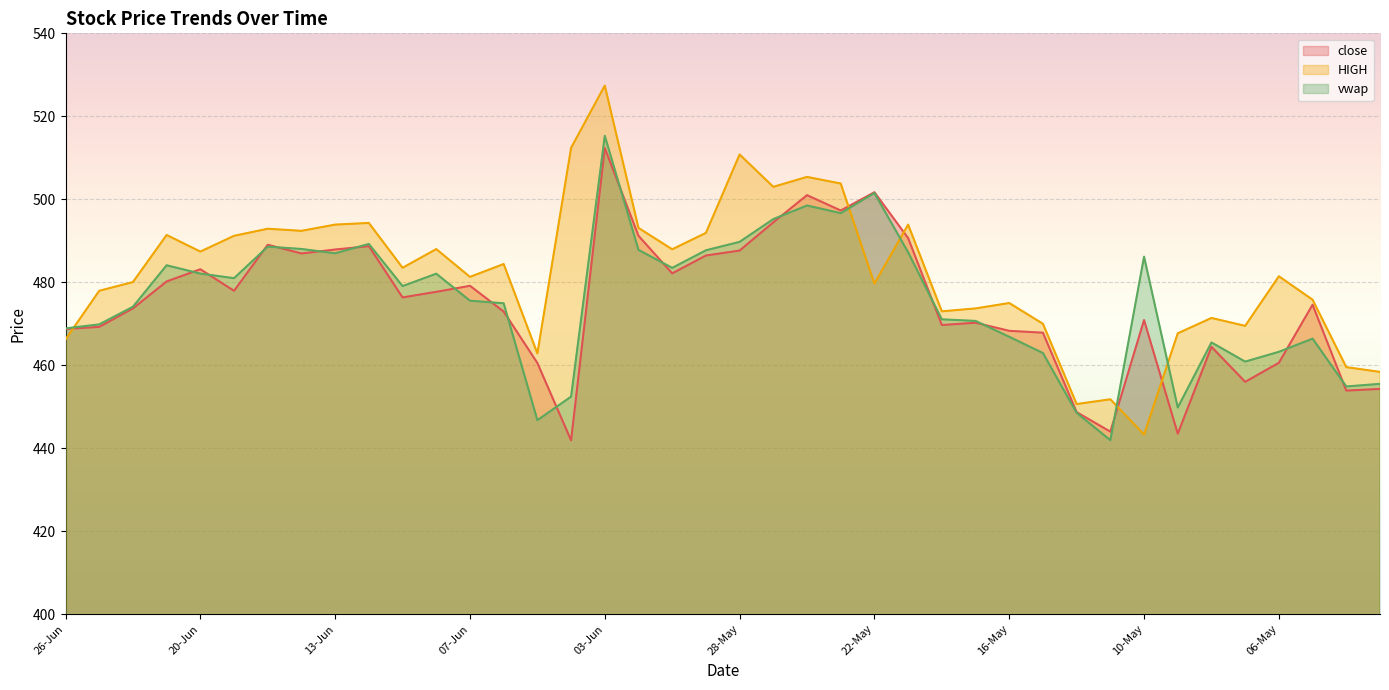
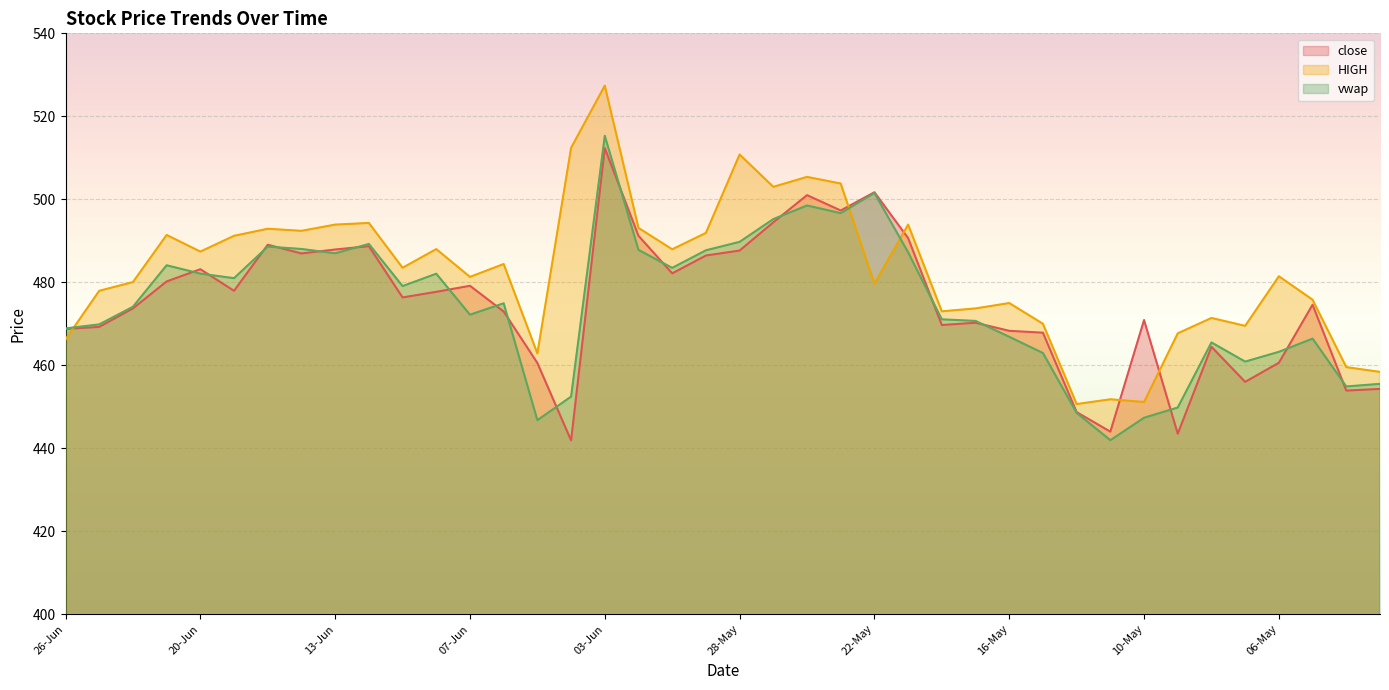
vwap, 07-Jun: 476 -> 472
HIGH, 10-May: 443 -> 451
vwap, 10-May: 486 -> 447
